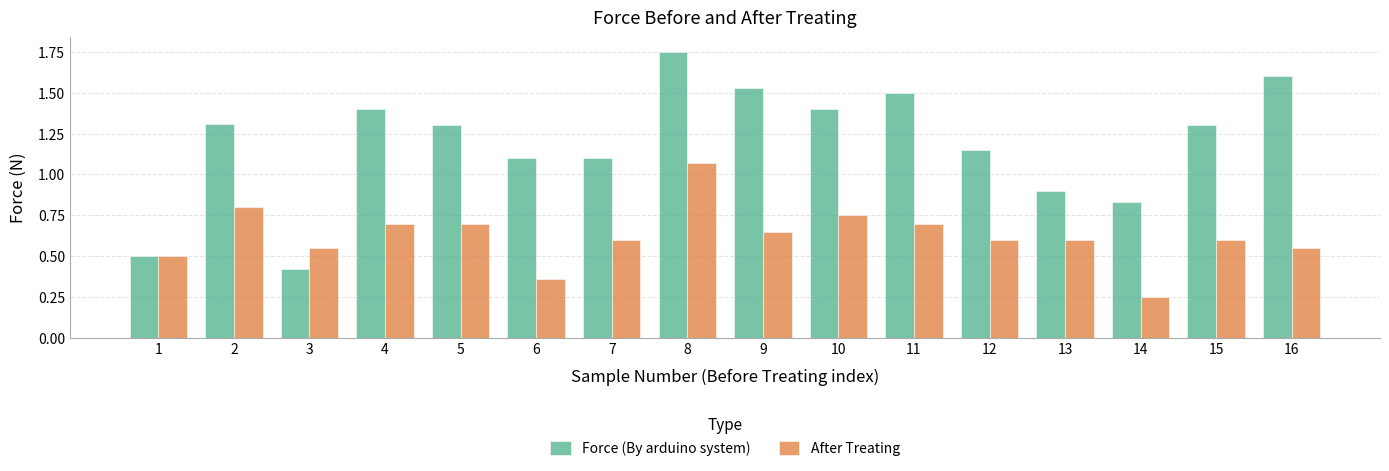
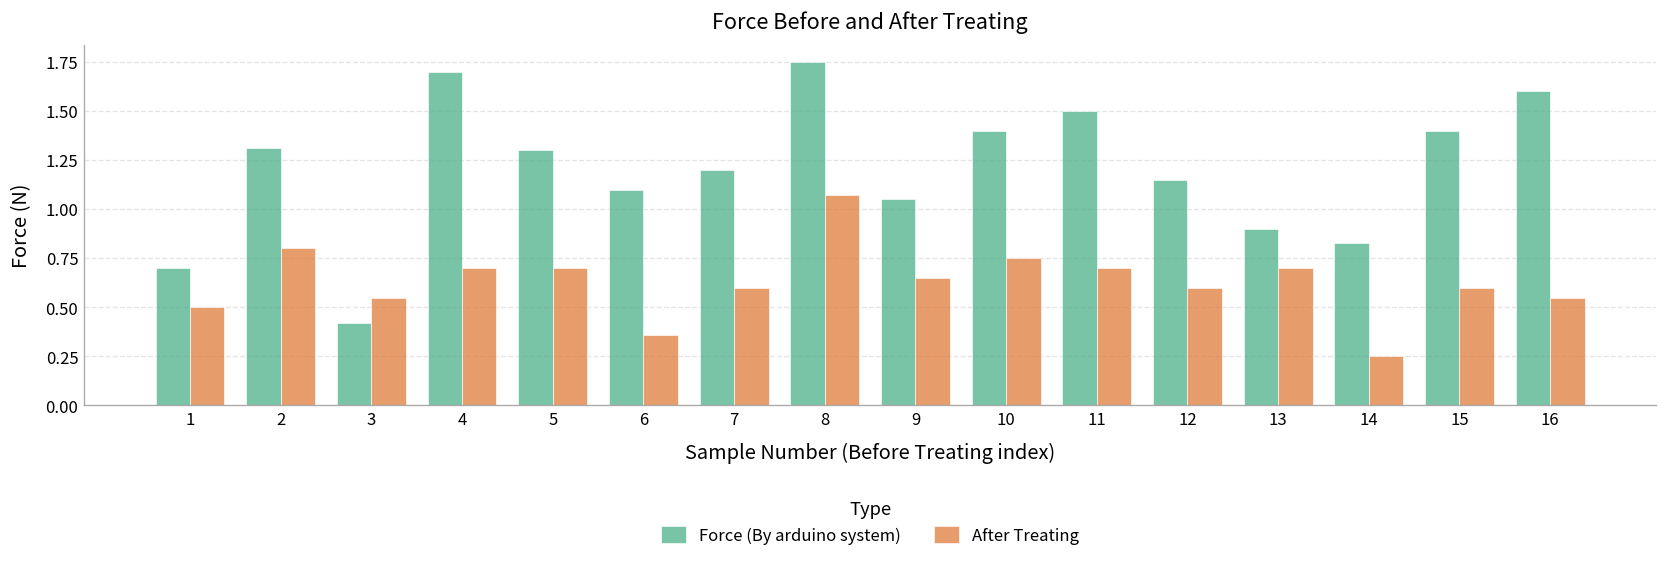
Force (By arduino system), 1: 0.5 -> 0.7
Force (By arduino system), 4: 1.4 -> 1.7
Force (By arduino system), 7: 1.1 -> 1.2
Force (By arduino system), 9: 1.53 -> 1.05
After Treating, 13: 0.6 -> 0.7
Force (By arduino system), 15: 1.3 -> 1.4
